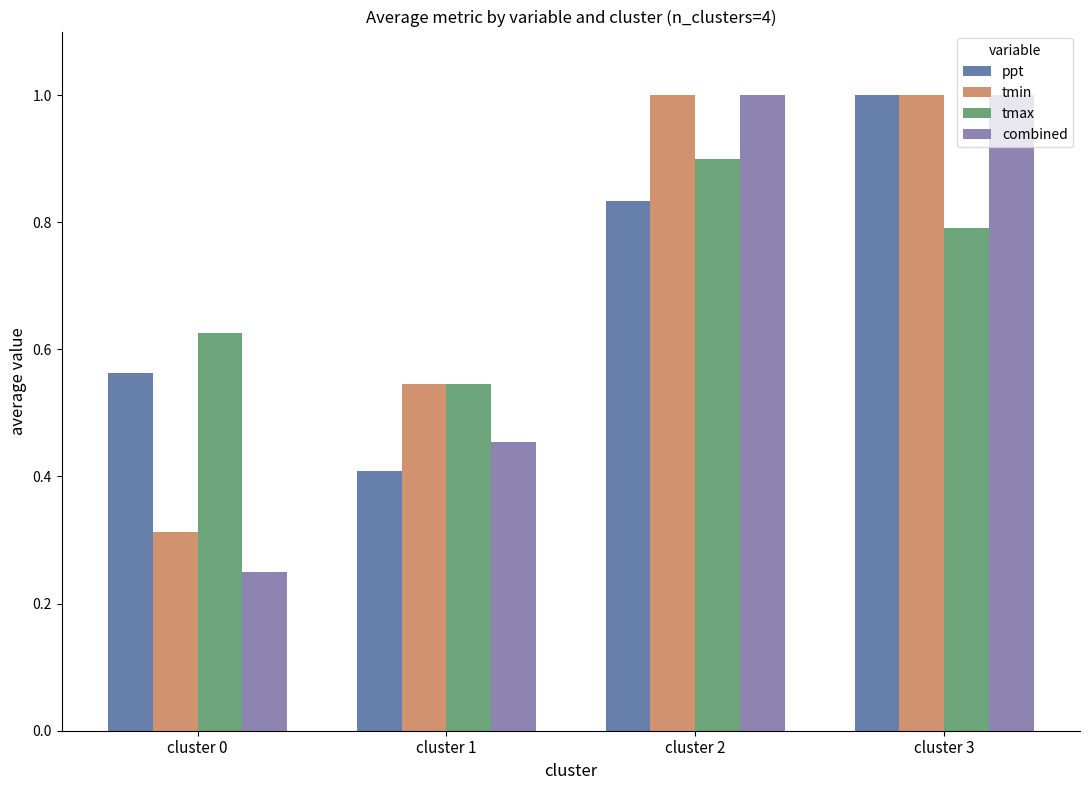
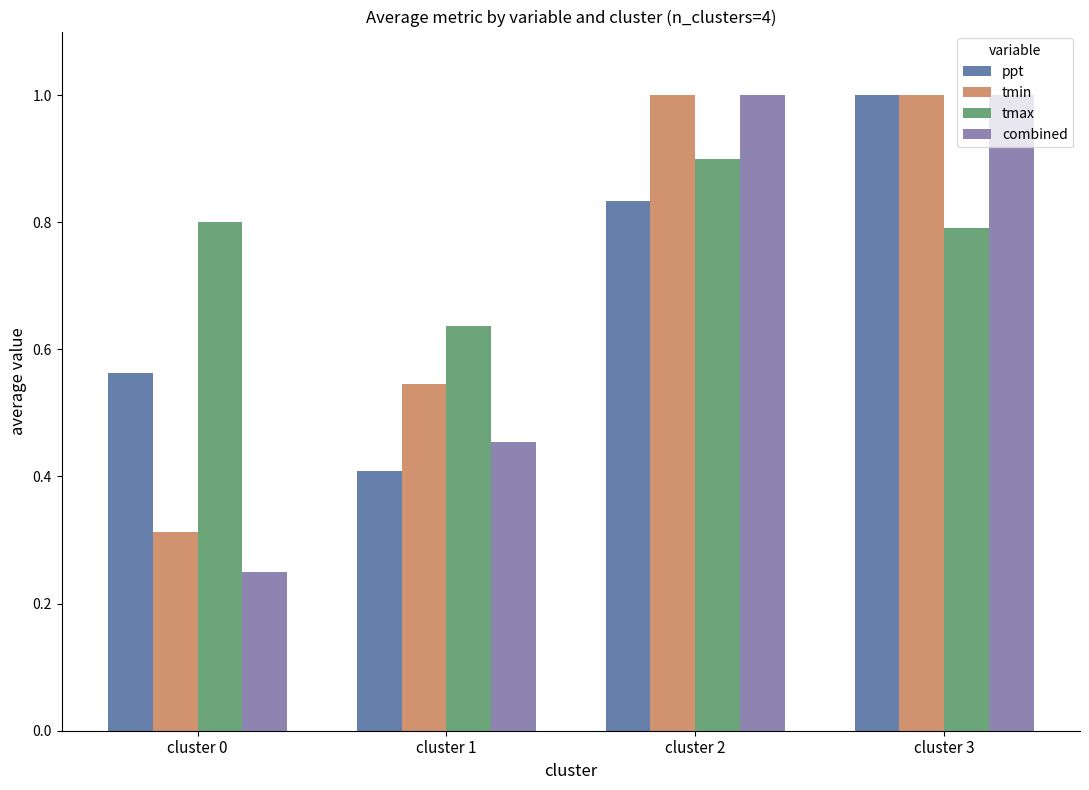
tmax, cluster 0: 0.63 -> 0.80
tmax, cluster 1: 0.55 -> 0.64
